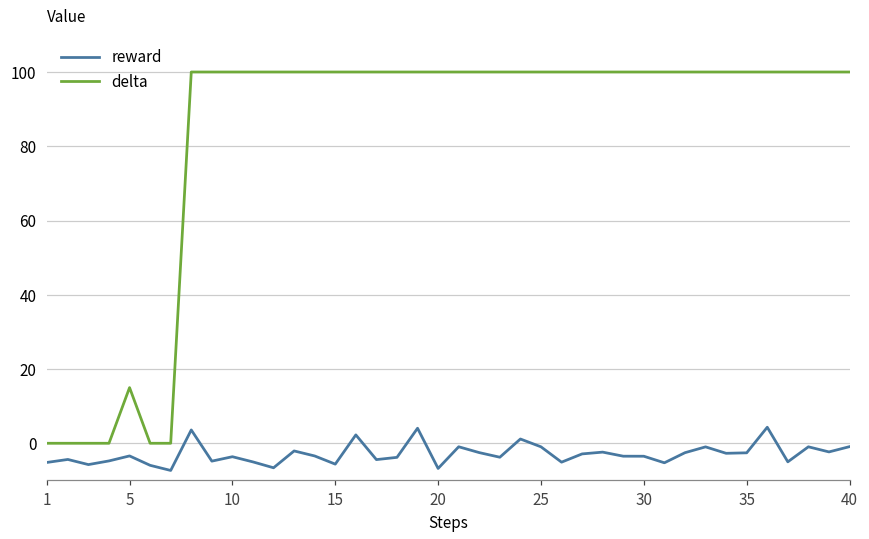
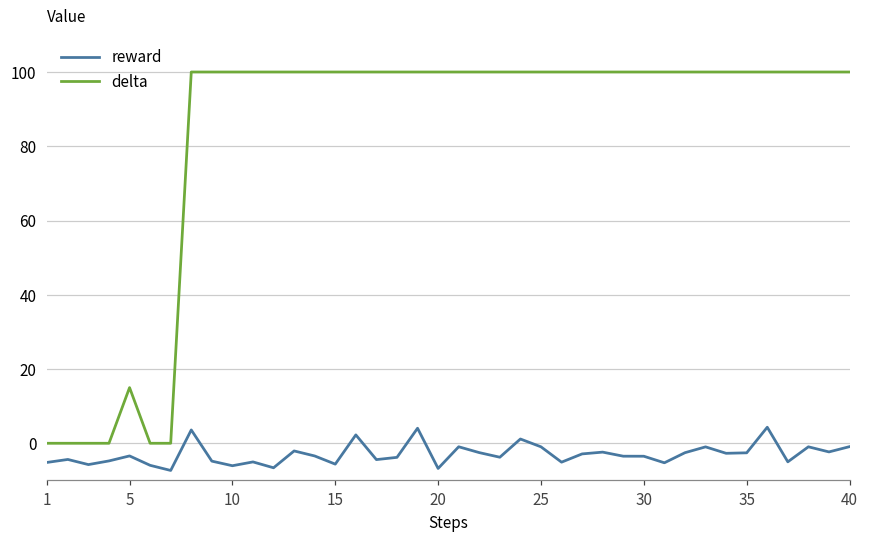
reward, 10: -4 -> -6
